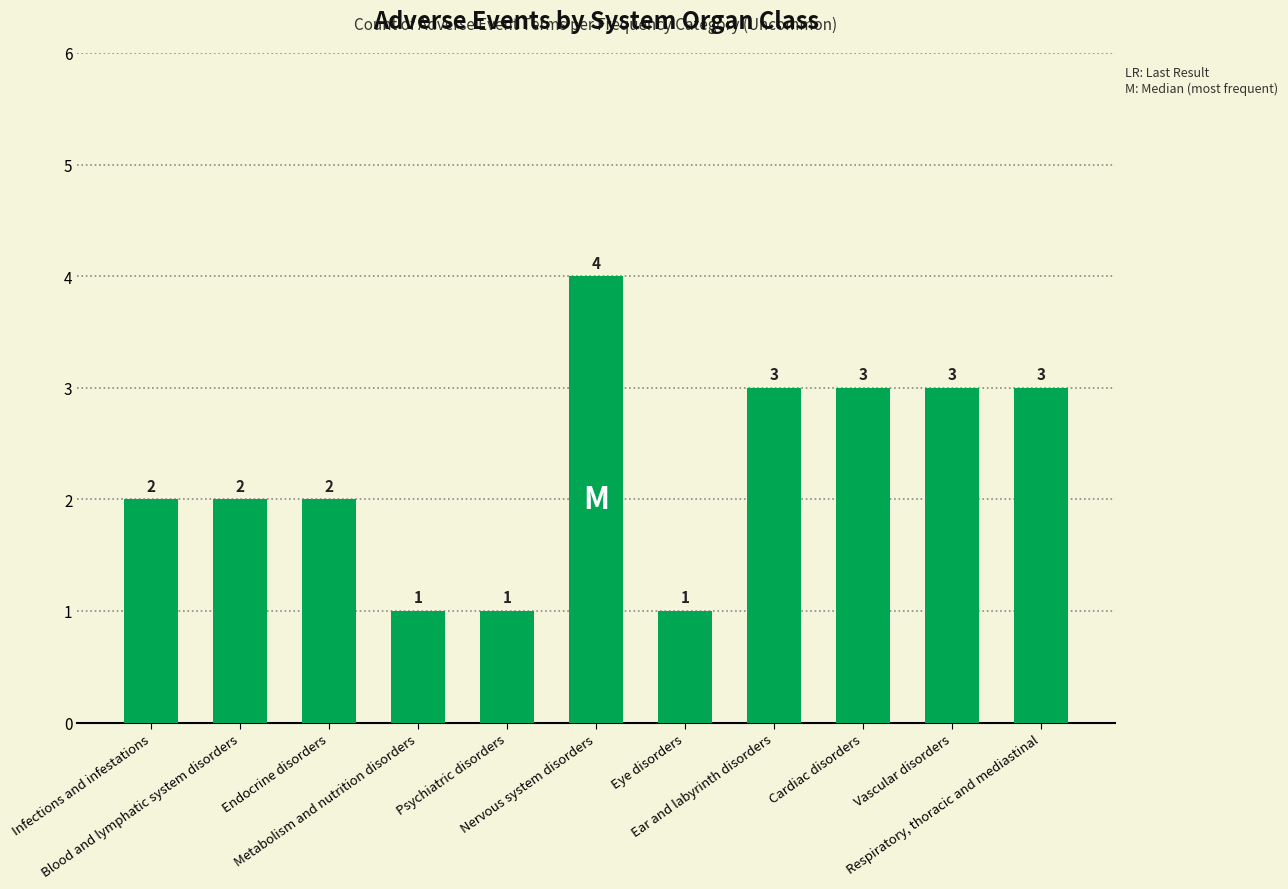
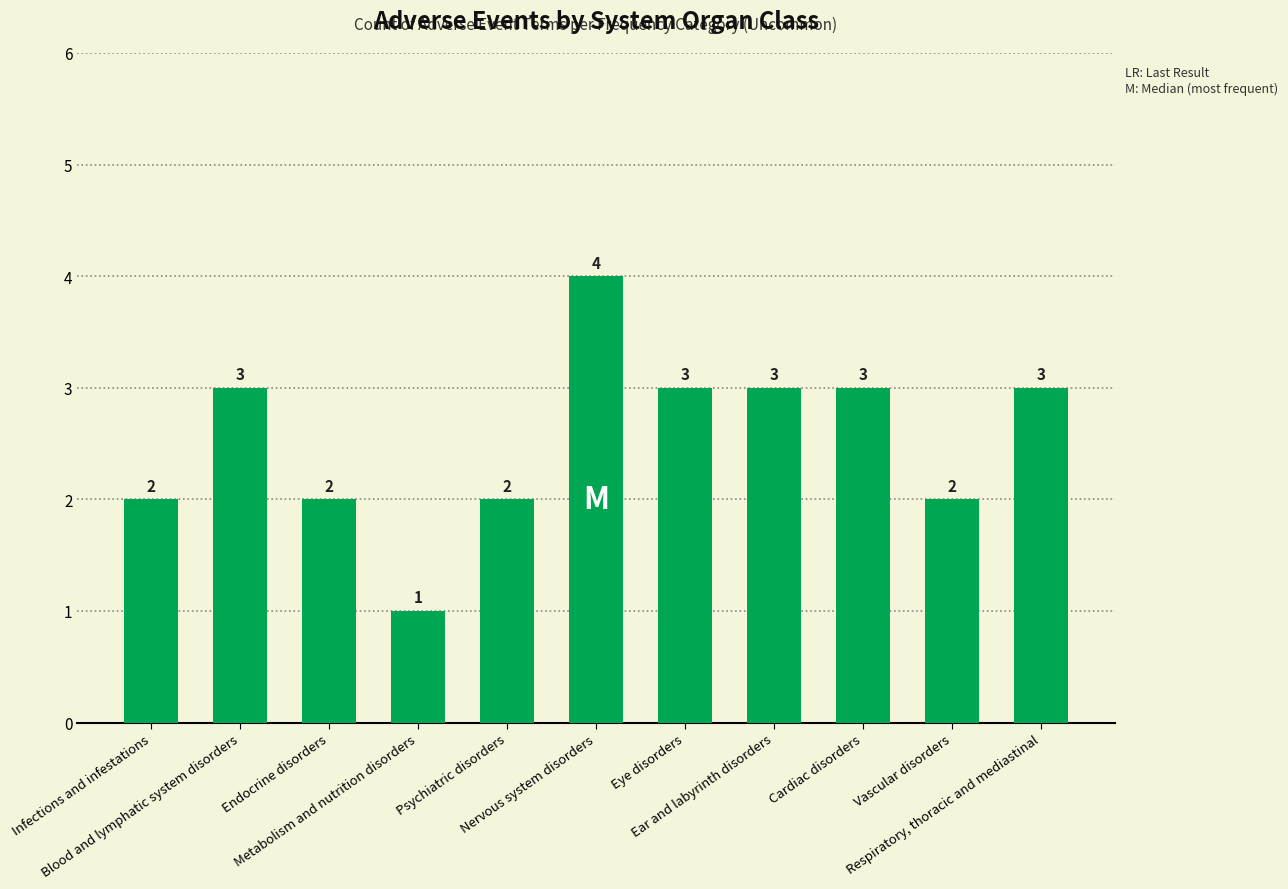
Blood and lymphatic system disorders: 2 -> 3
Psychiatric disorders: 1 -> 2
Eye disorders: 1 -> 3
Vascular disorders: 3 -> 2
